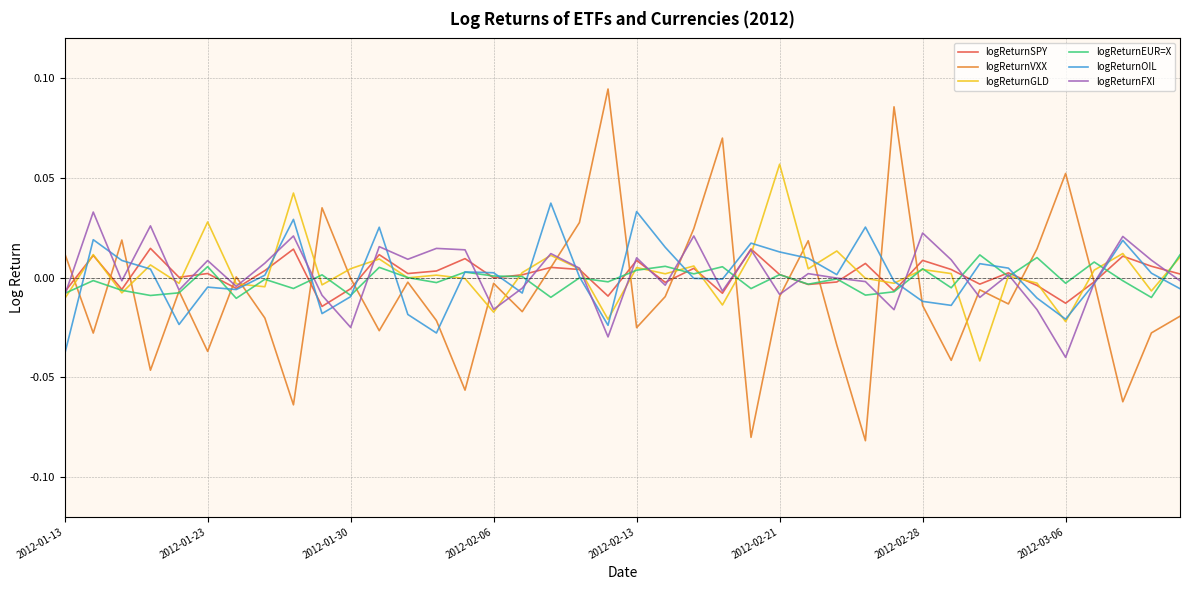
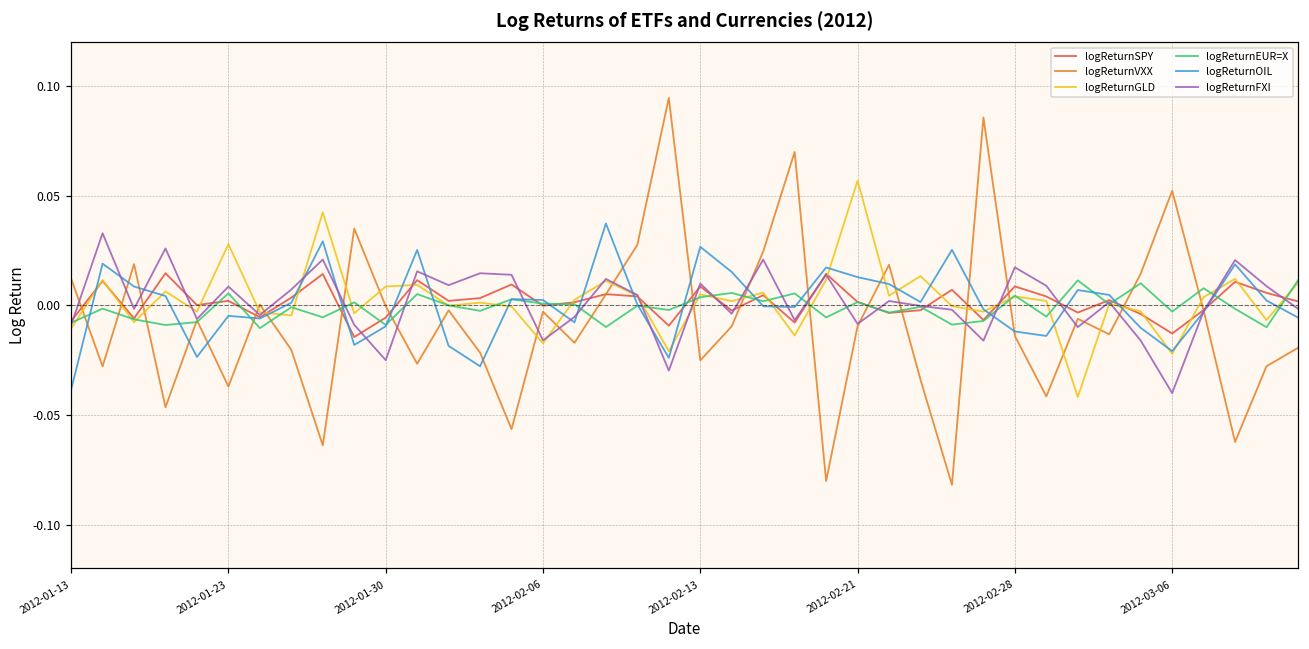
logReturnGLD, 2012-01-30: 0.004 -> 0.009
logReturnOIL, 2012-02-13: 0.033 -> 0.027
logReturnFXI, 2012-02-28: 0.022 -> 0.017
